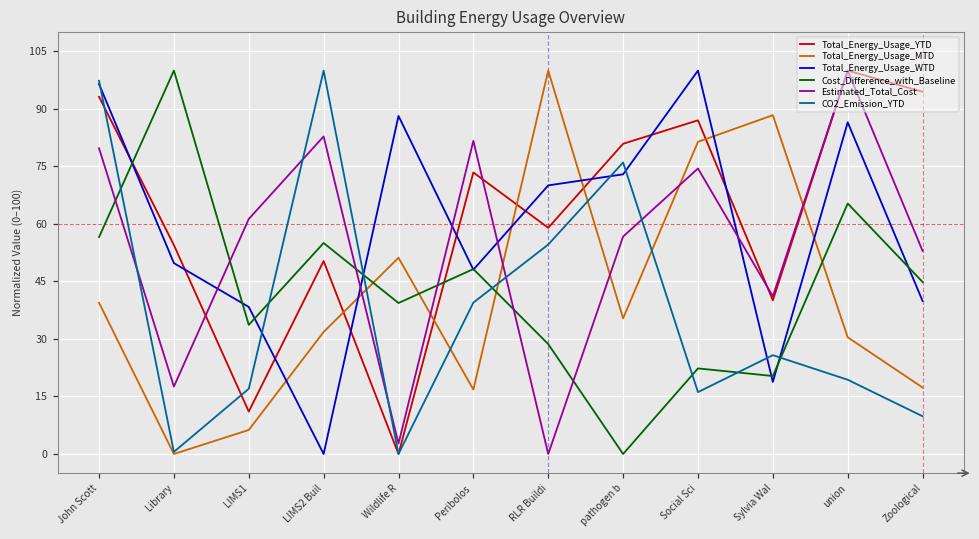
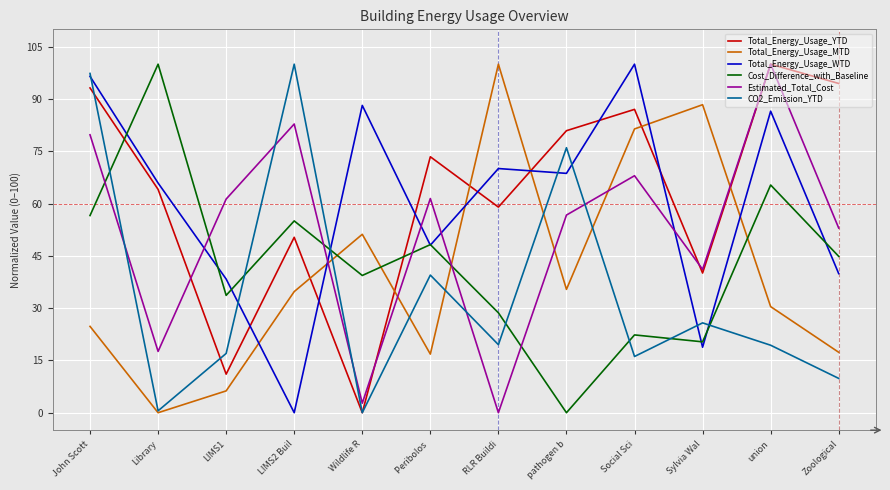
Total_Energy_Usage_MTD, John Scott: 39 -> 25
Total_Energy_Usage_YTD, Library: 55 -> 64
Total_Energy_Usage_WTD, Library: 50 -> 66
Total_Energy_Usage_MTD, LIMS2 Buil: 32 -> 35
Estimated_Total_Cost, Peribolos: 82 -> 61
CO2_Emission_YTD, RLR Buildi: 55 -> 20
Total_Energy_Usage_WTD, pathogen b: 73 -> 69
Estimated_Total_Cost, Social Sci: 74 -> 68
